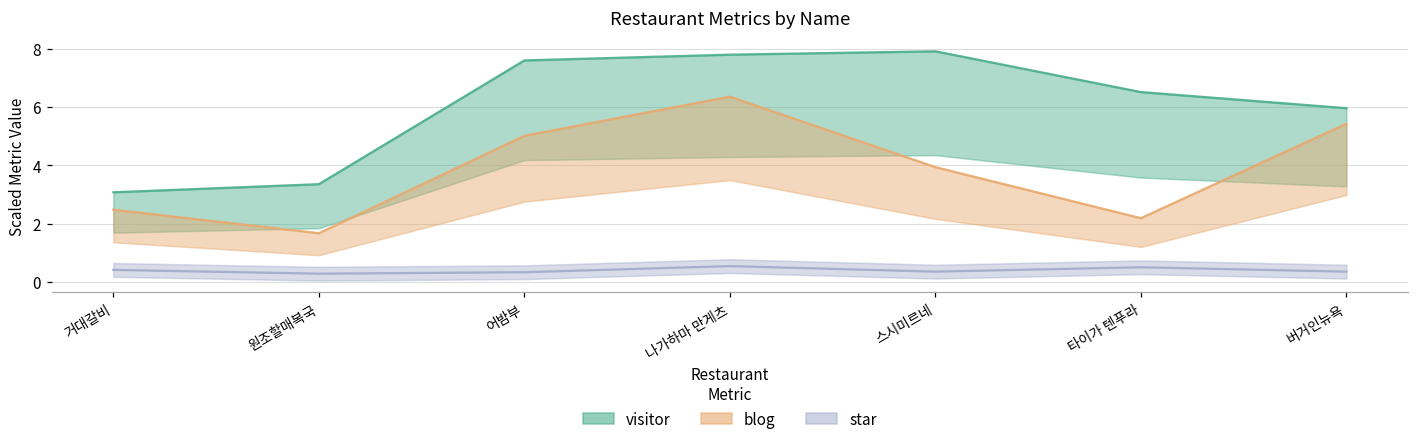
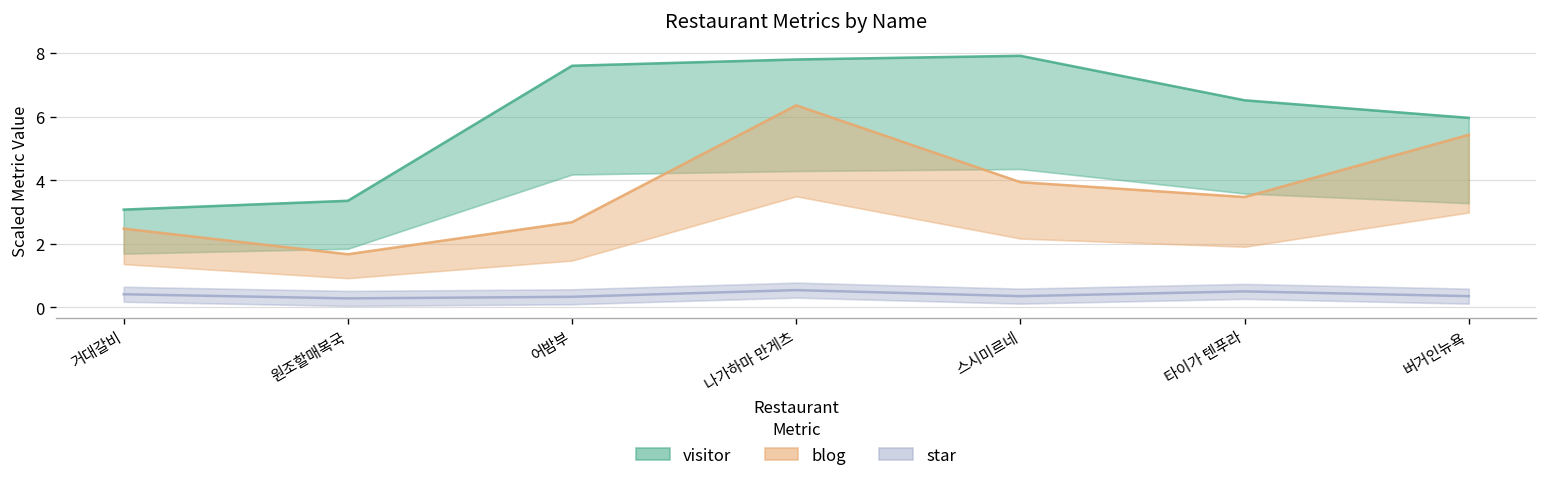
blog, 어밤부: 5.0 -> 2.7
blog, 타이가 텐푸라: 2.2 -> 3.5
